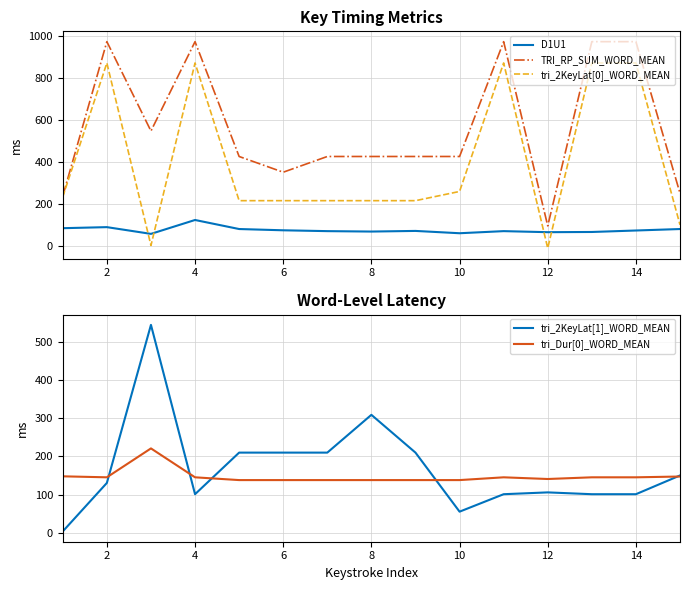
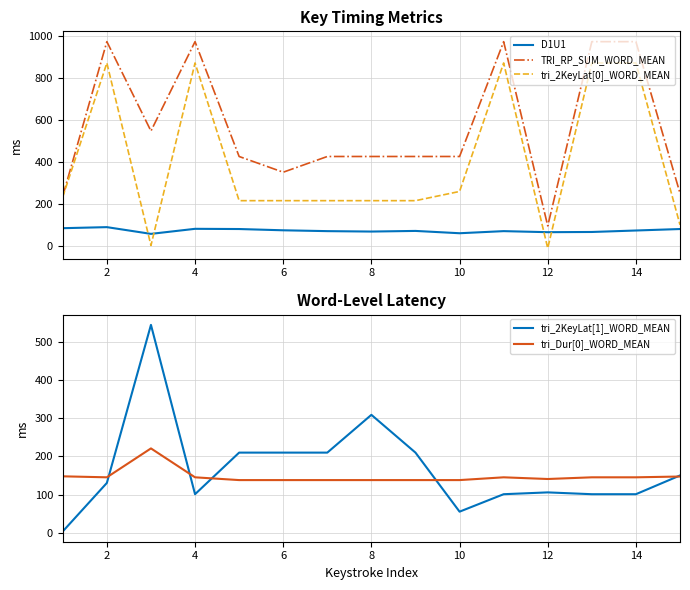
Key Timing Metrics, D1U1, 4: 120 -> 80
